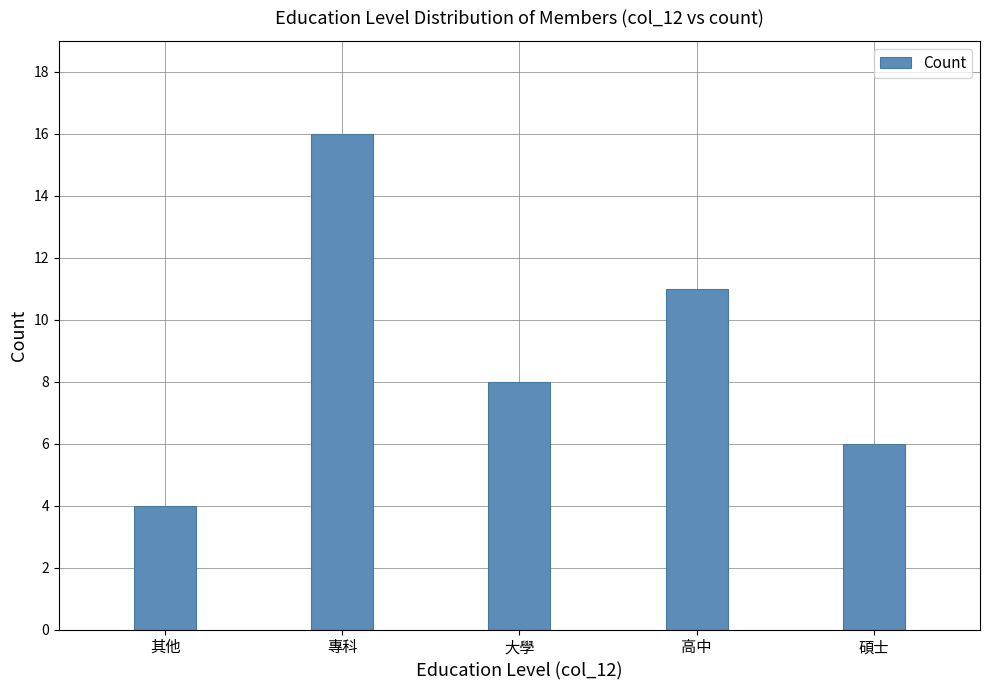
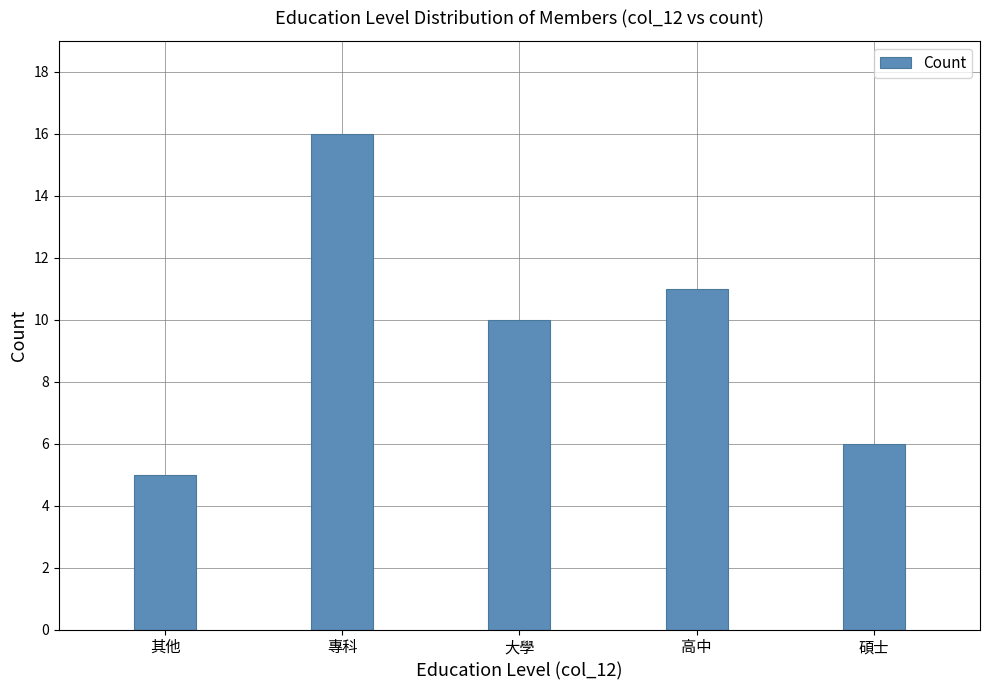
其他: 4 -> 5
大學: 8 -> 10
